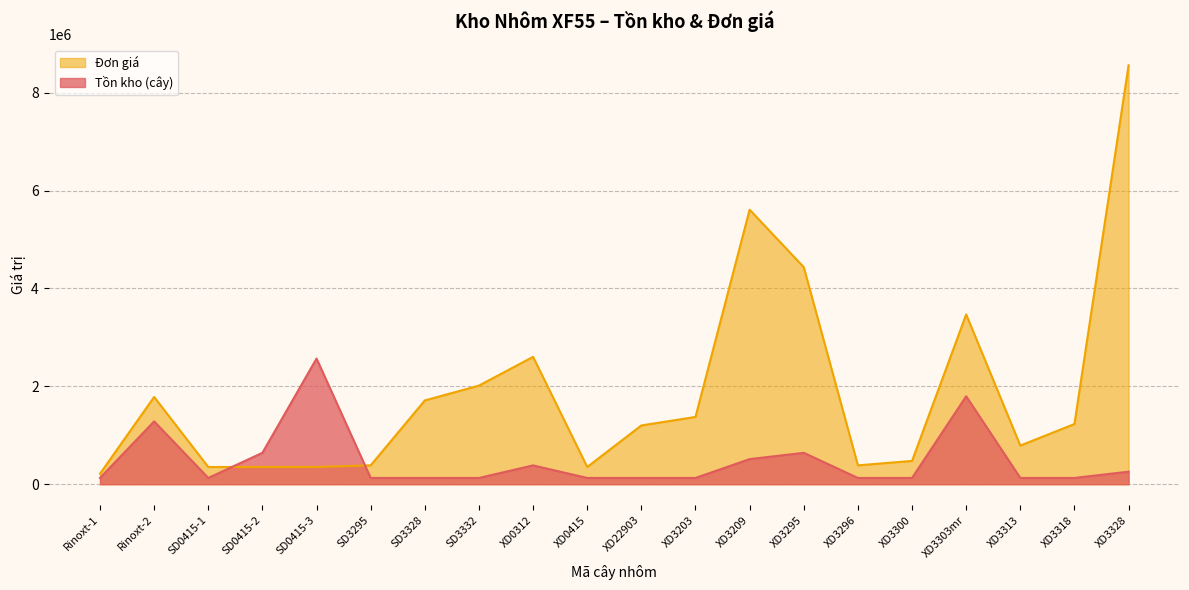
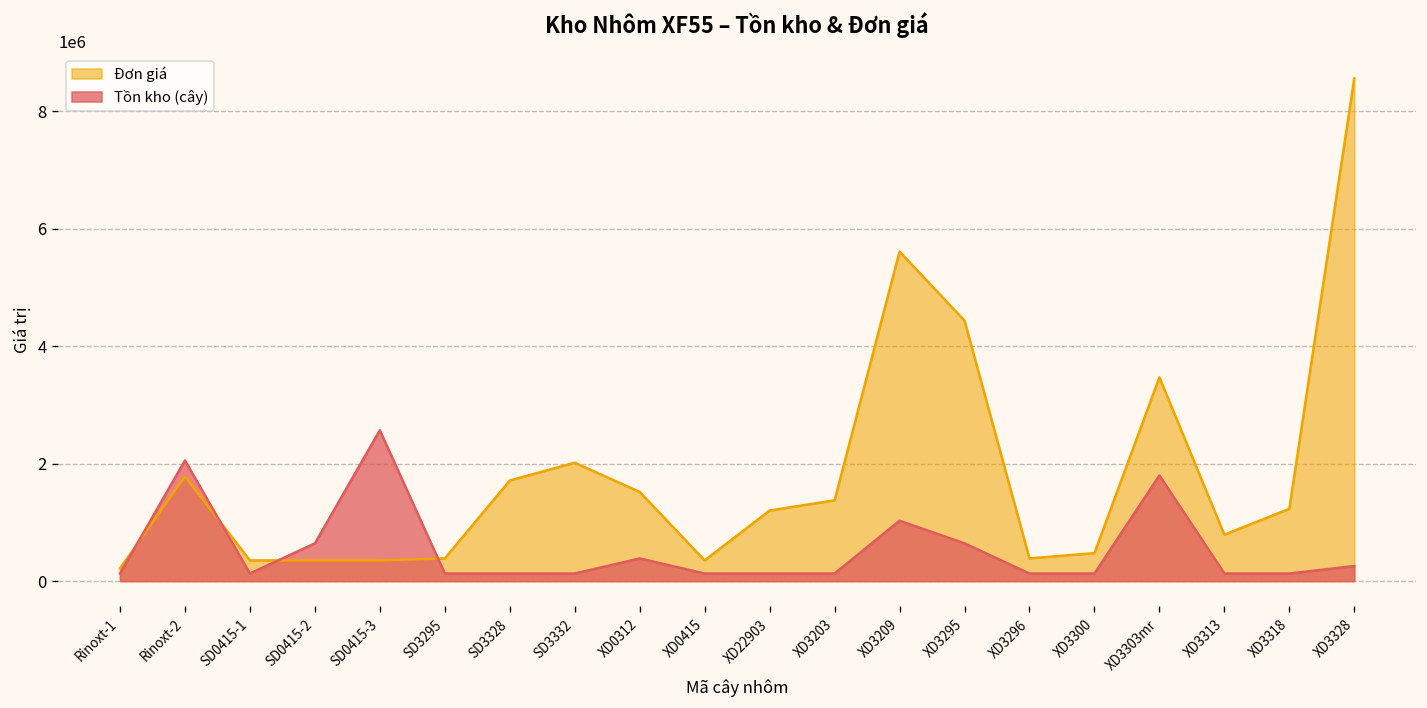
Tồn kho (cây), Rinoxt-2: 1300000 -> 2100000
Đơn giá, XD0312: 2600000 -> 1500000
Tồn kho (cây), XD3209: 500000 -> 1000000
